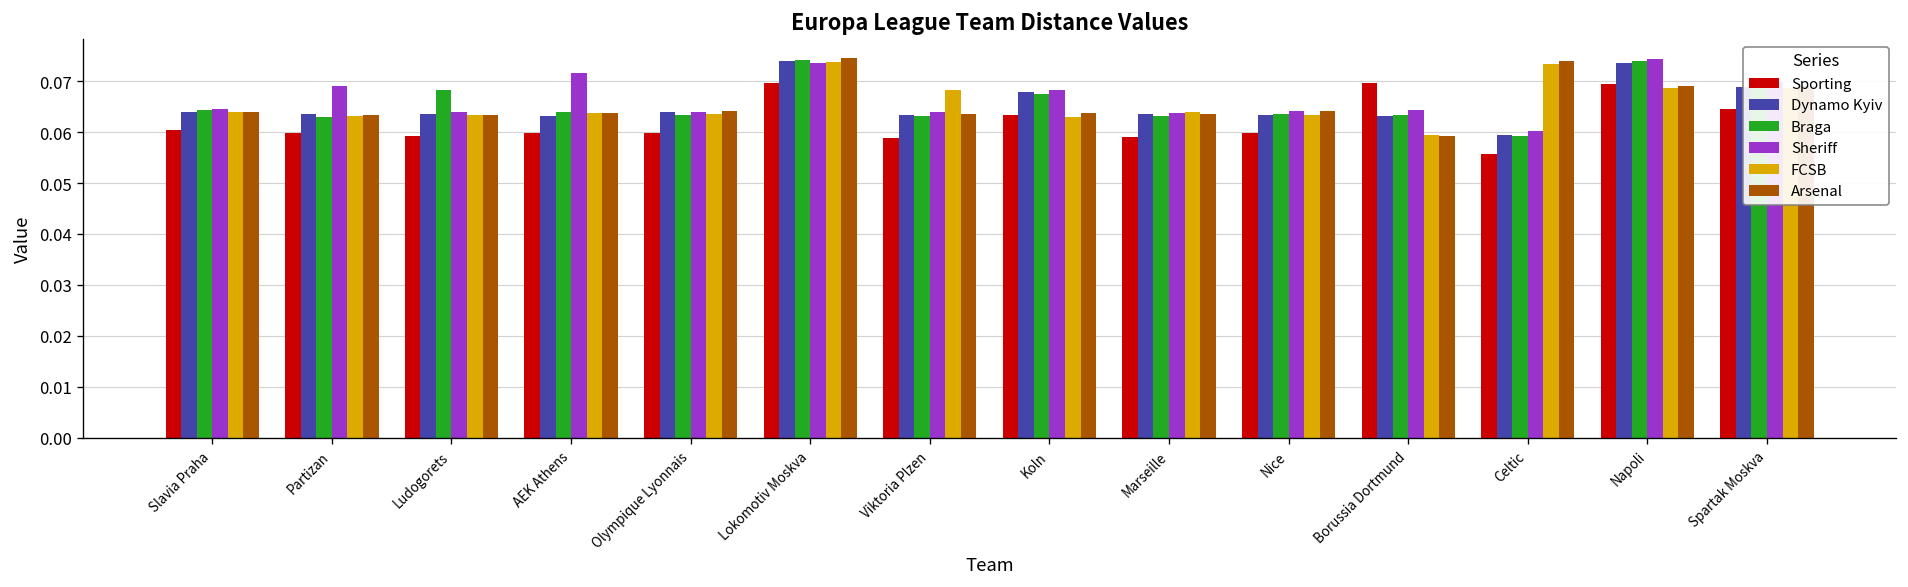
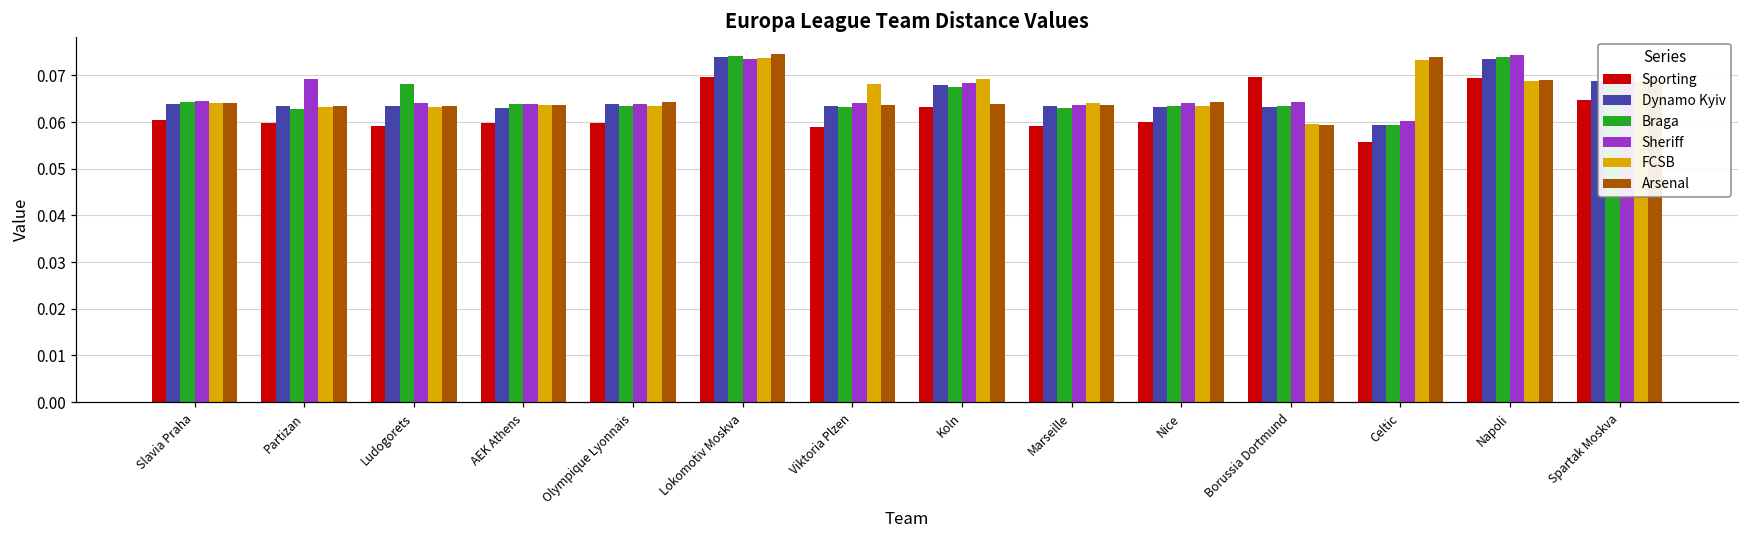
Sheriff, AEK Athens: 0.072 -> 0.064
FCSB, Koln: 0.063 -> 0.069
